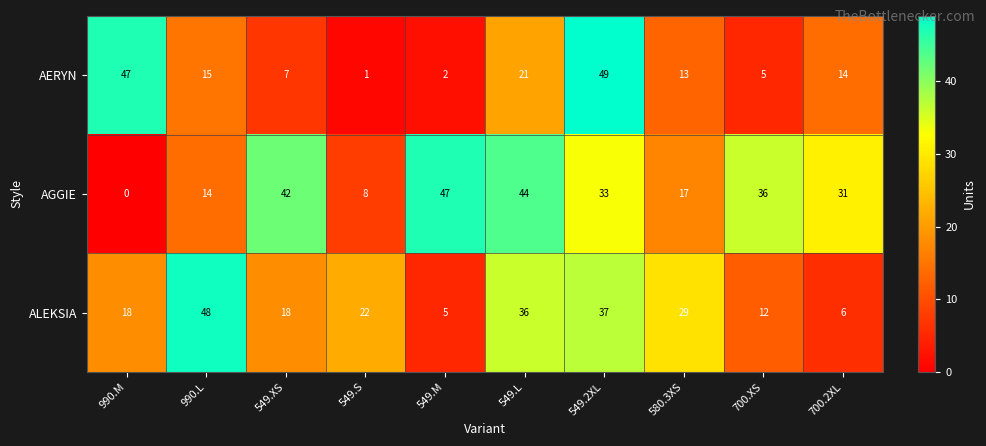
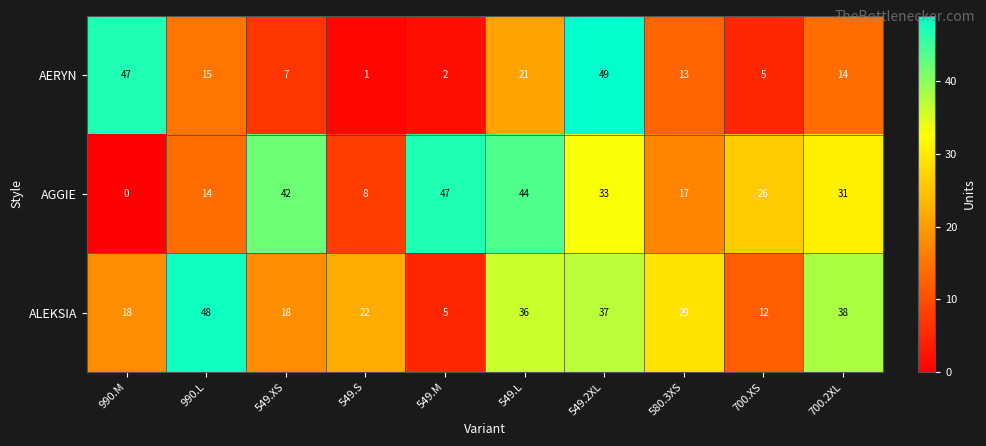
AGGIE, 700.XS: 36 -> 26
ALEKSIA, 700.2XL: 6 -> 38
